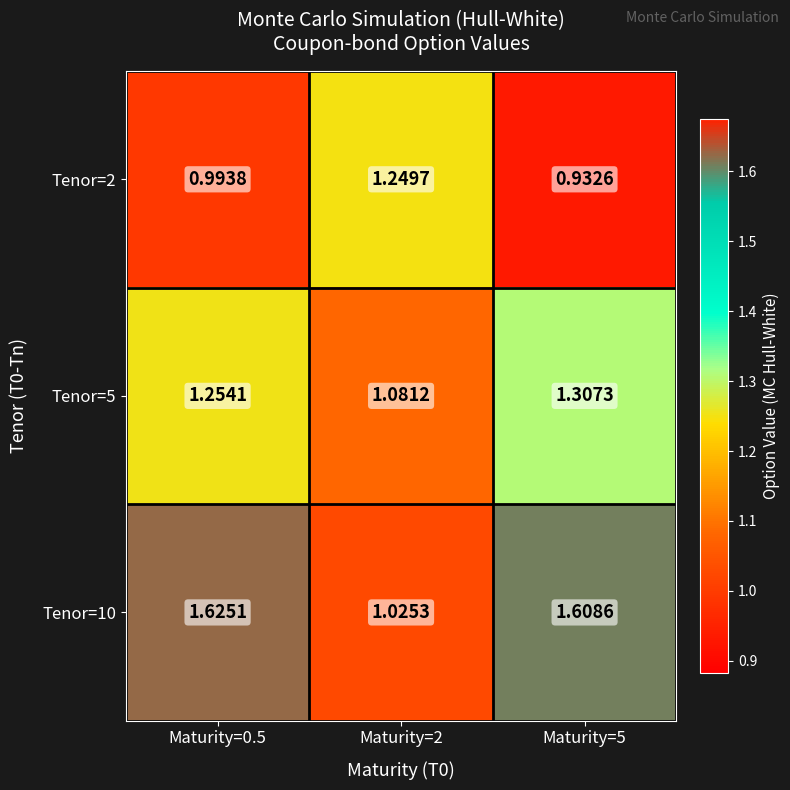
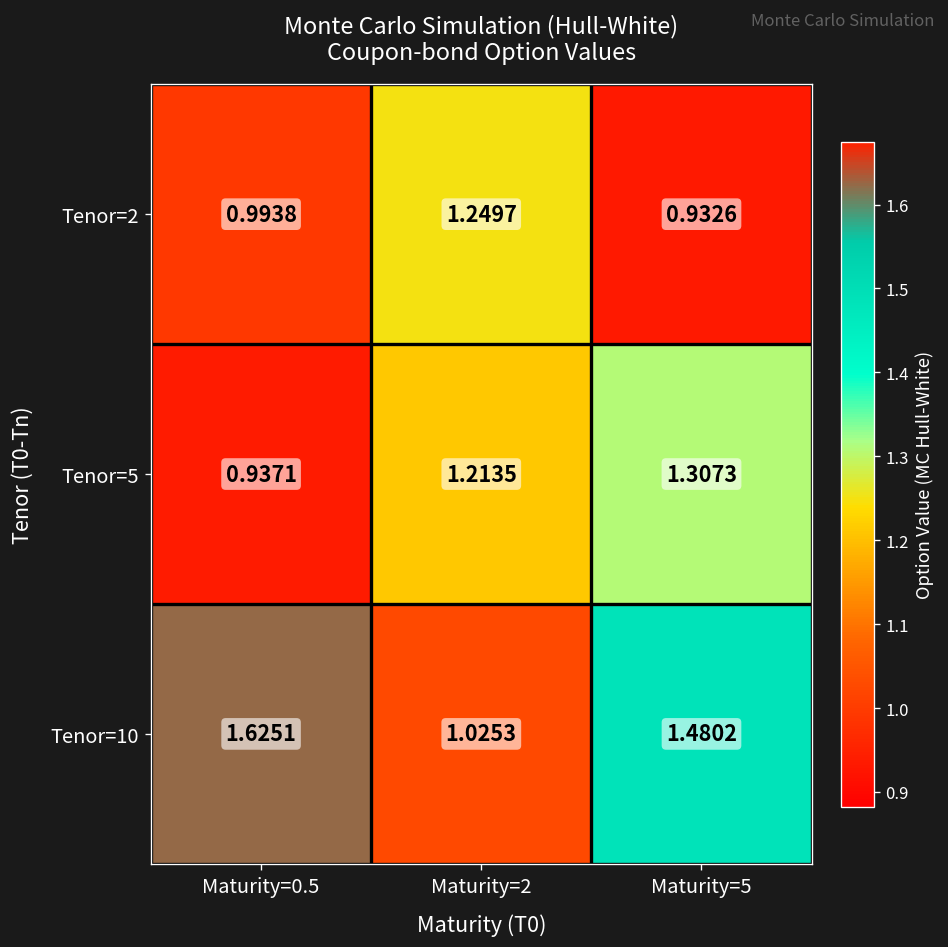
Tenor=5, Maturity=0.5: 1.2541 -> 0.9371
Tenor=5, Maturity=2: 1.0812 -> 1.2135
Tenor=10, Maturity=5: 1.6086 -> 1.4802
